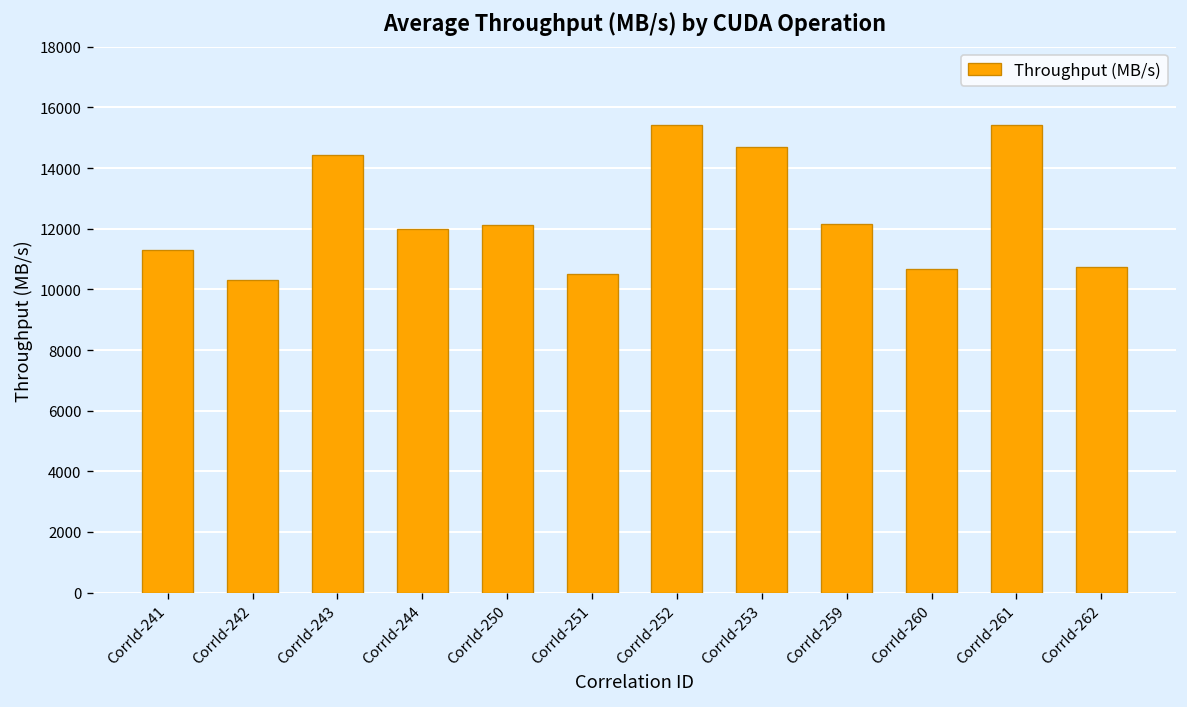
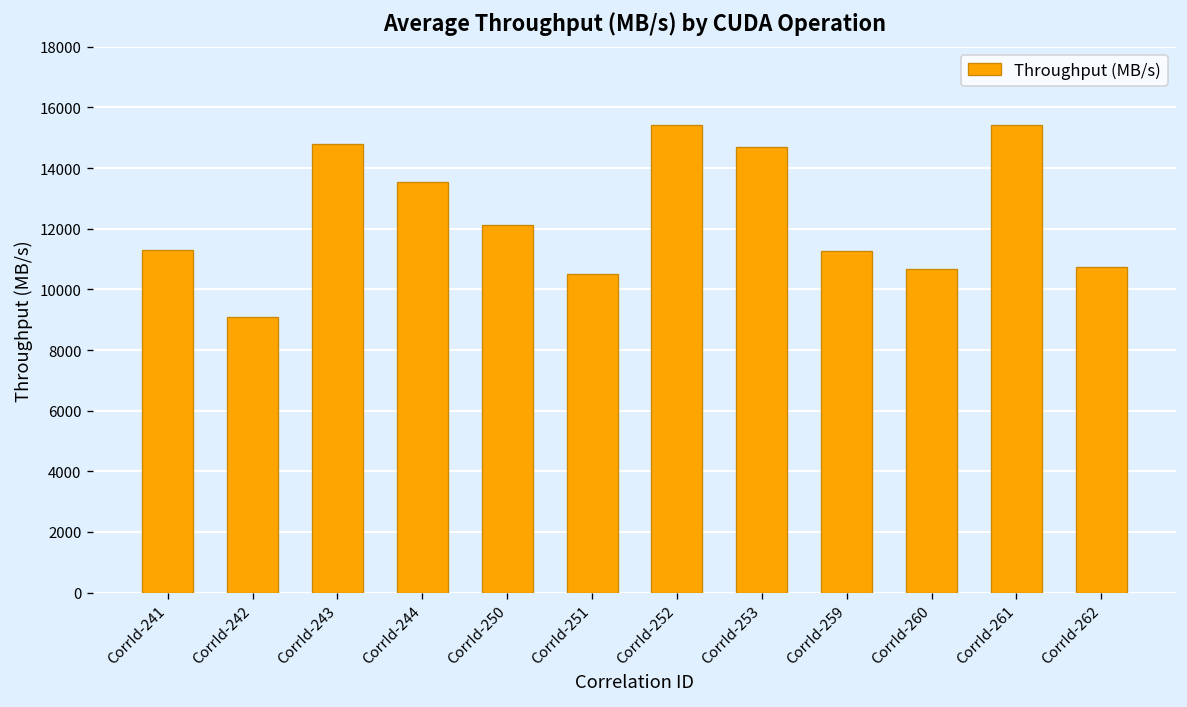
CorrId-242: 10300 -> 9100
CorrId-243: 14400 -> 14800
CorrId-244: 12000 -> 13500
CorrId-259: 12200 -> 11300
